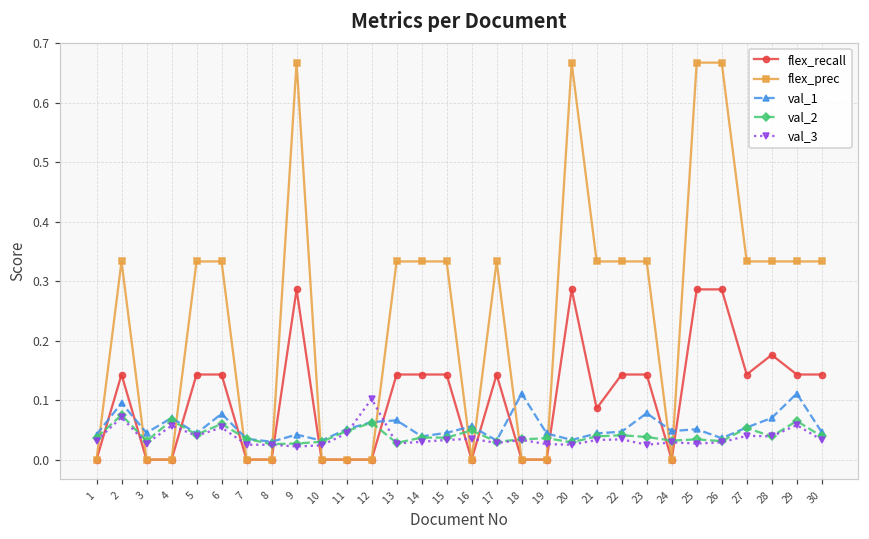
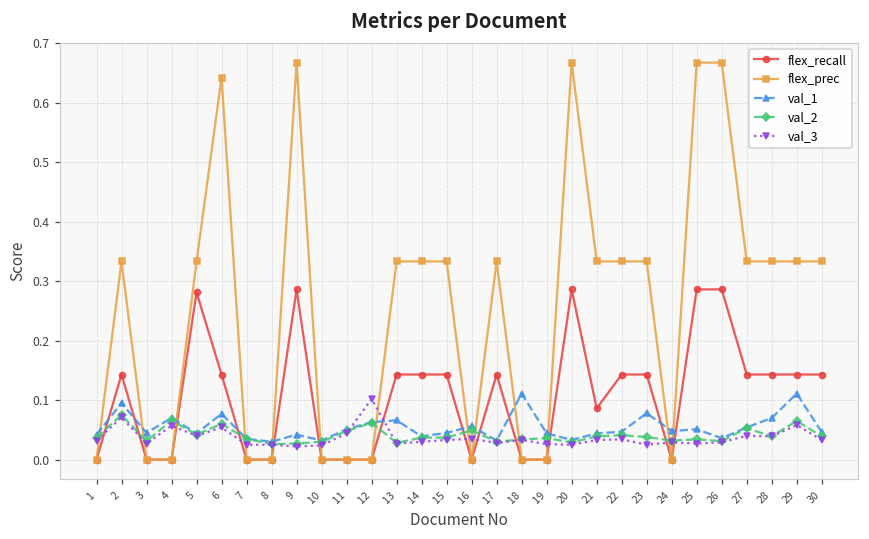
flex_recall, 5: 0.14 -> 0.28
flex_prec, 6: 0.33 -> 0.64
flex_recall, 28: 0.18 -> 0.14
